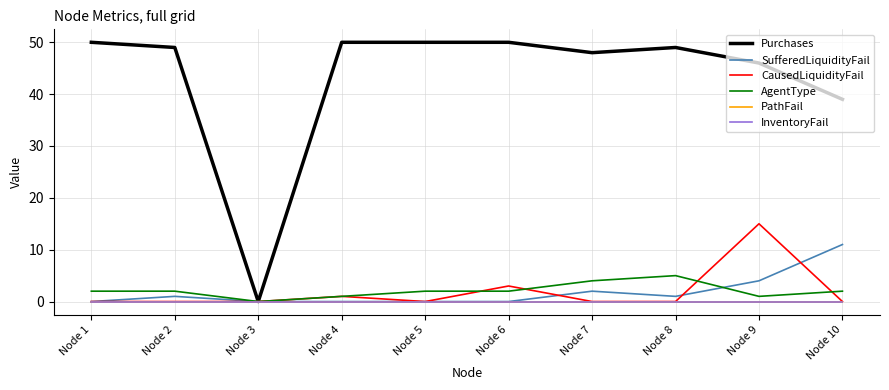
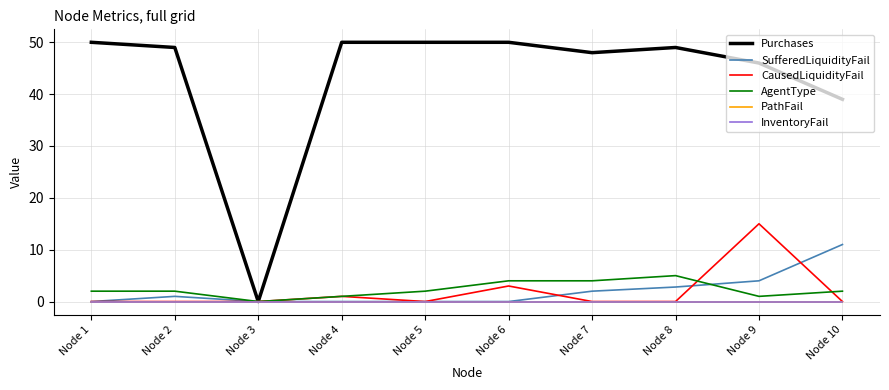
AgentType, Node 6: 2 -> 4
SufferedLiquidityFail, Node 8: 1 -> 3
